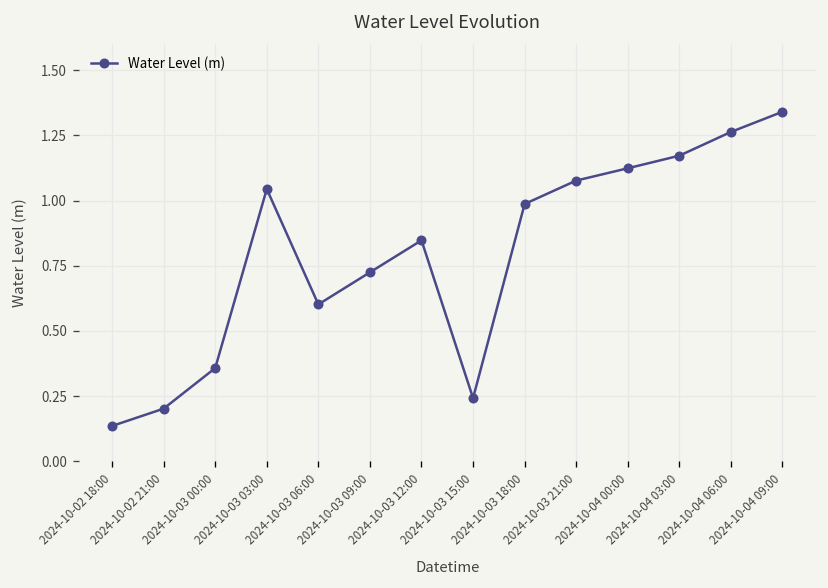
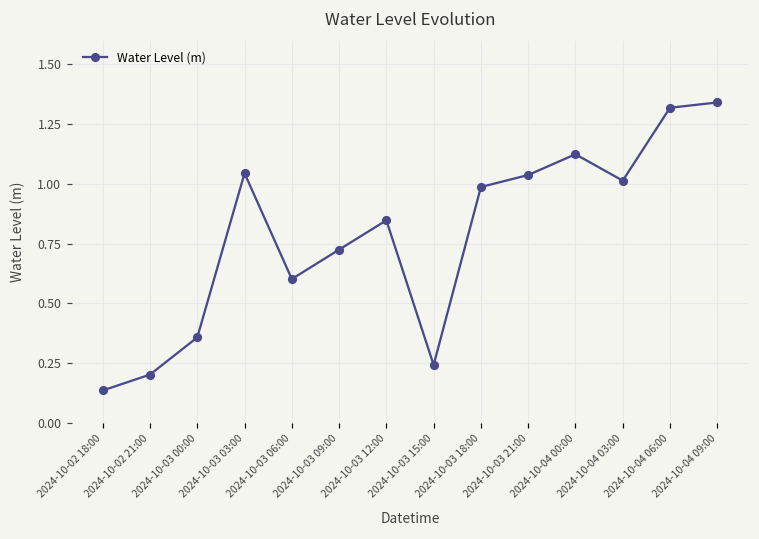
2024-10-03 21:00: 1.08 -> 1.04
2024-10-04 03:00: 1.17 -> 1.01
2024-10-04 06:00: 1.26 -> 1.32
